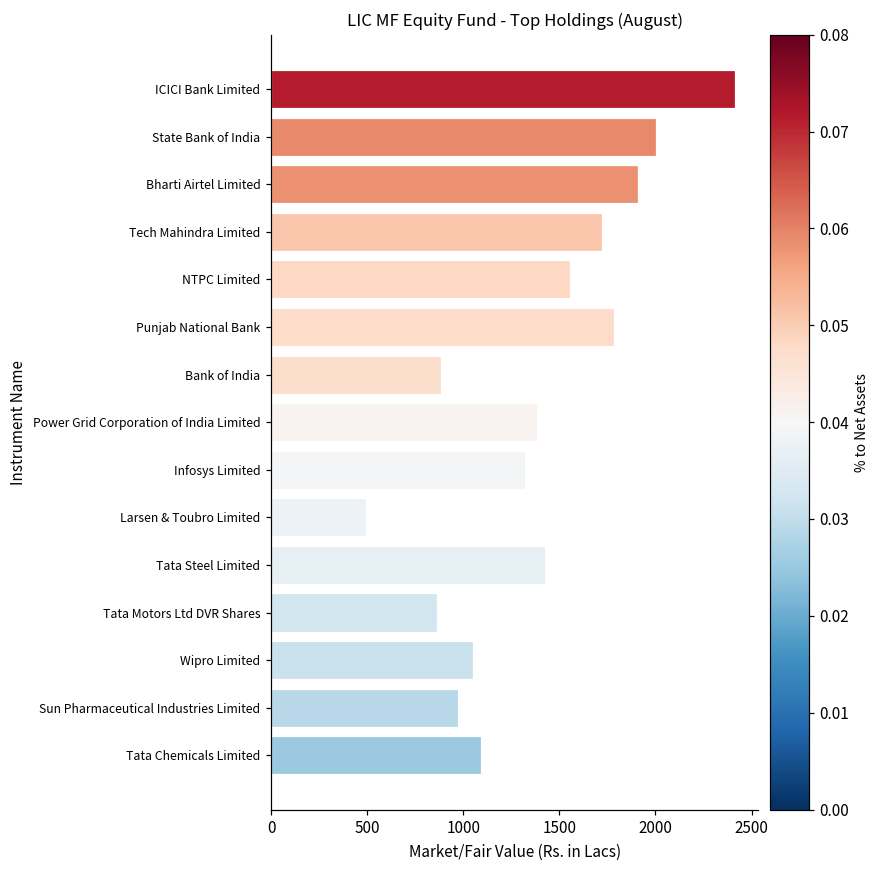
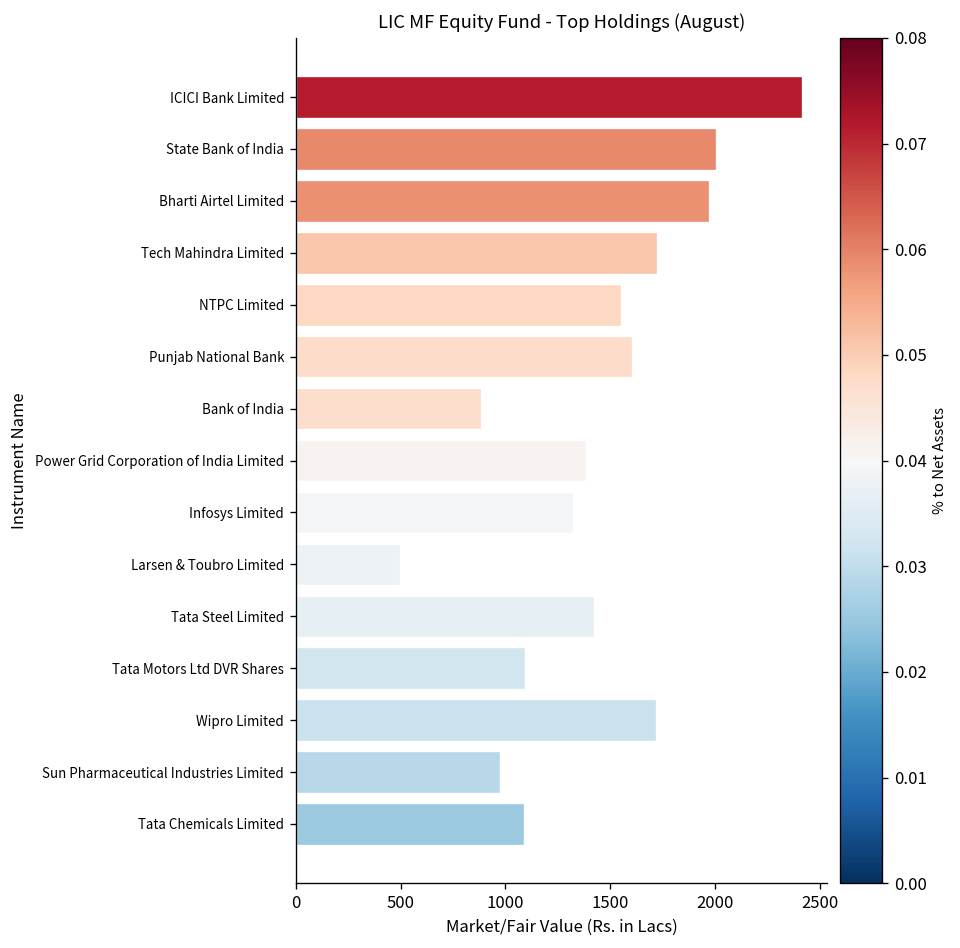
Bharti Airtel Limited: 1910 -> 1970
Punjab National Bank: 1780 -> 1600
Tata Motors Ltd DVR Shares: 860 -> 1090
Wipro Limited: 1050 -> 1720
